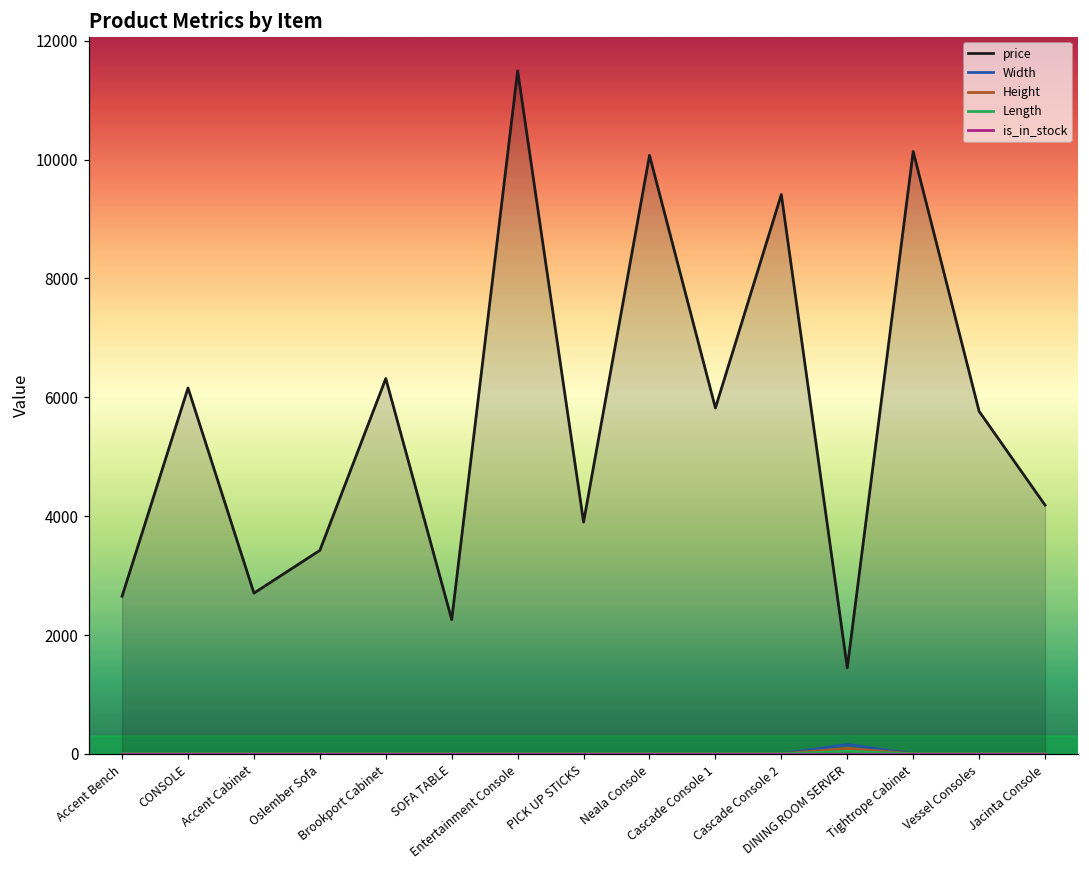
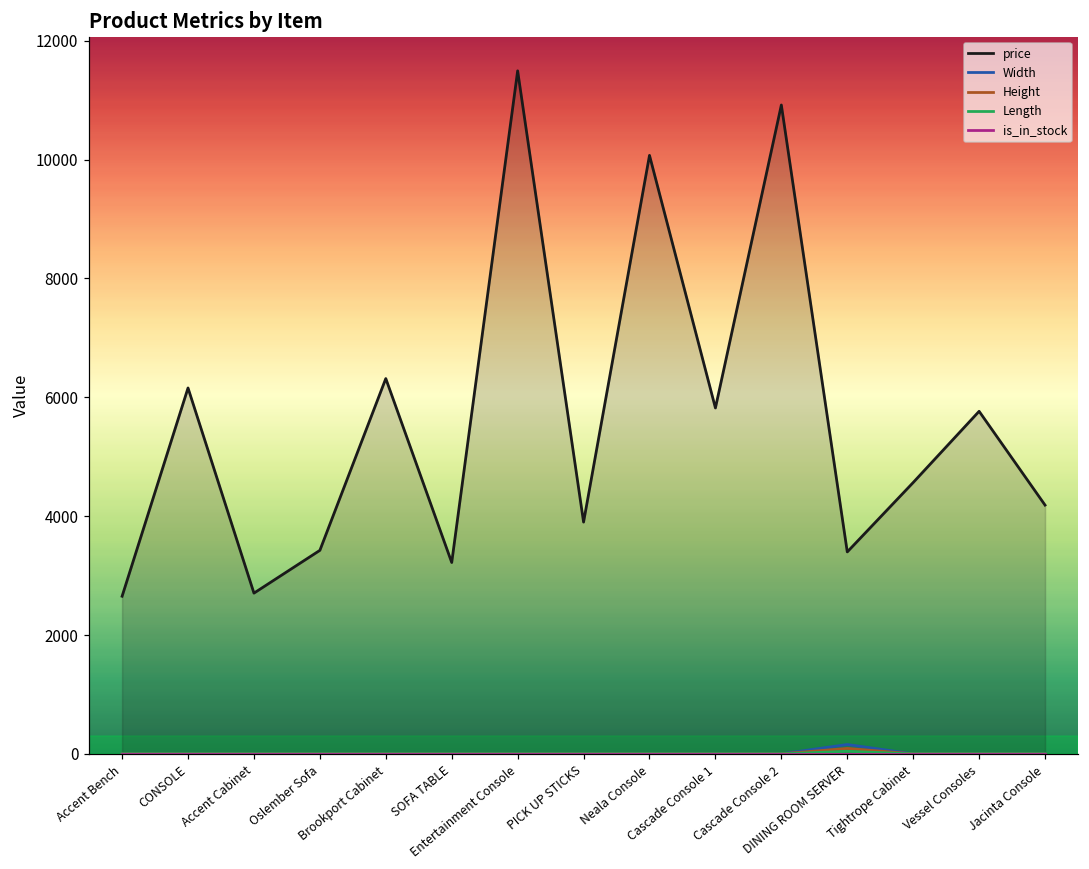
price, SOFA TABLE: 2300 -> 3200
price, Cascade Console 2: 9400 -> 10900
price, DINING ROOM SERVER: 1400 -> 3400
price, Tightrope Cabinet: 10100 -> 4600
